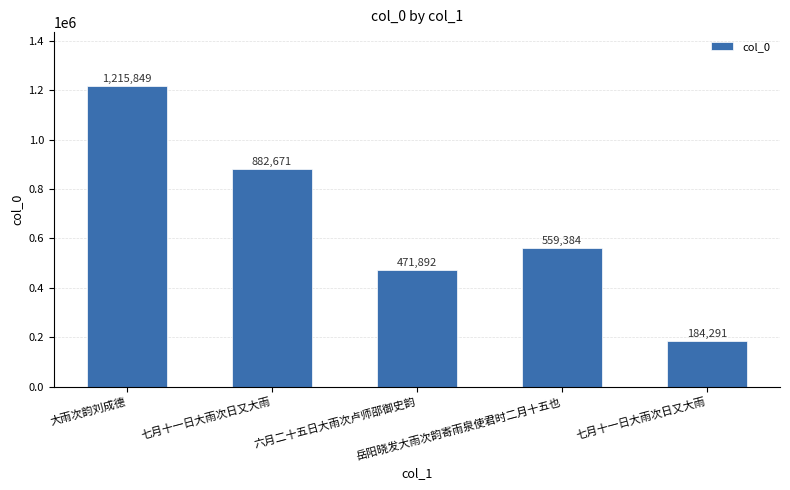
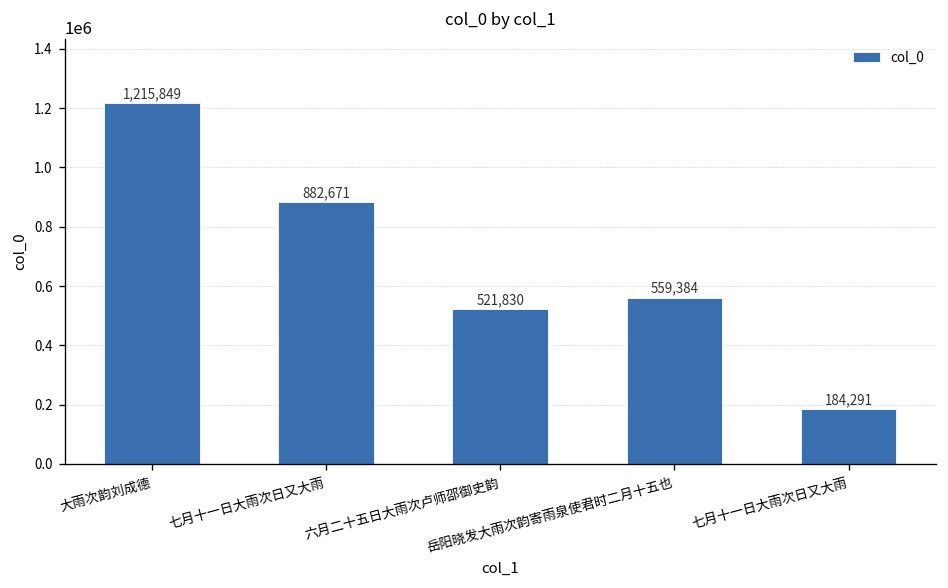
六月二十五日大雨次卢师邵御史韵: 471,892 -> 521,830
